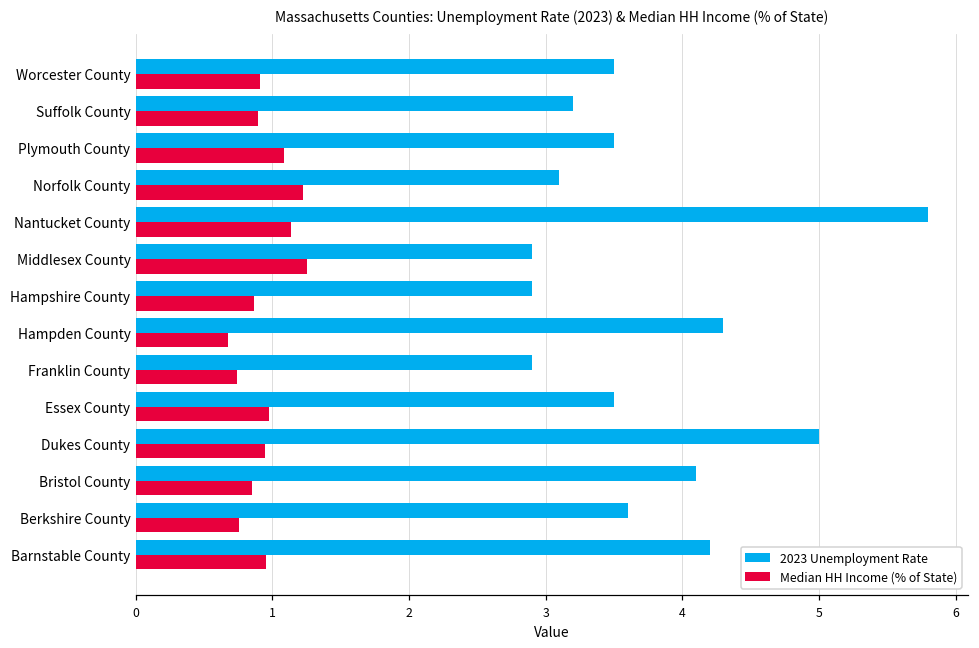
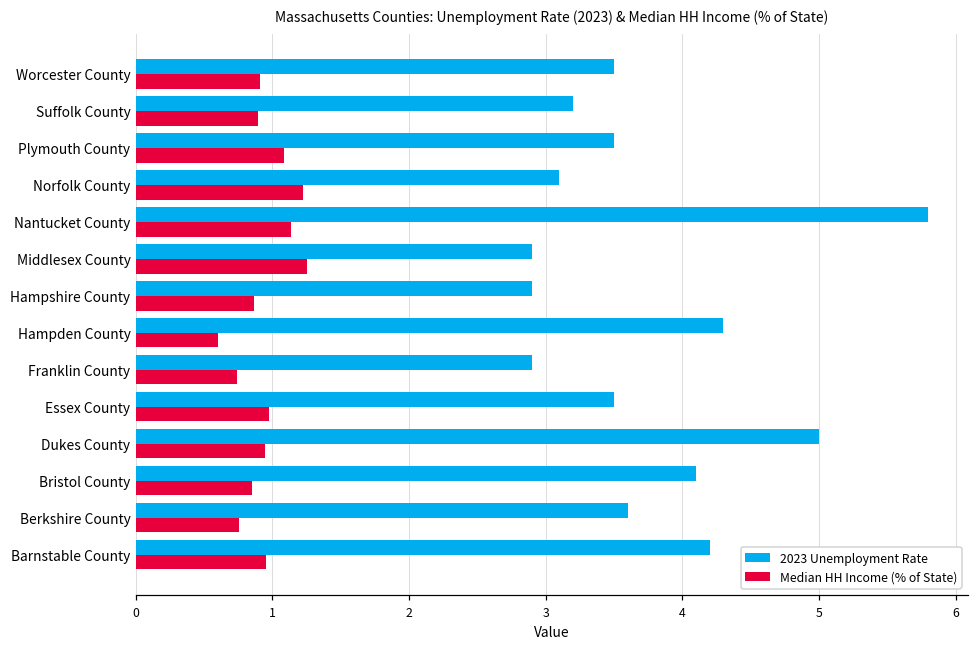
Median HH Income (% of State), Hampden County: 0.68 -> 0.60
